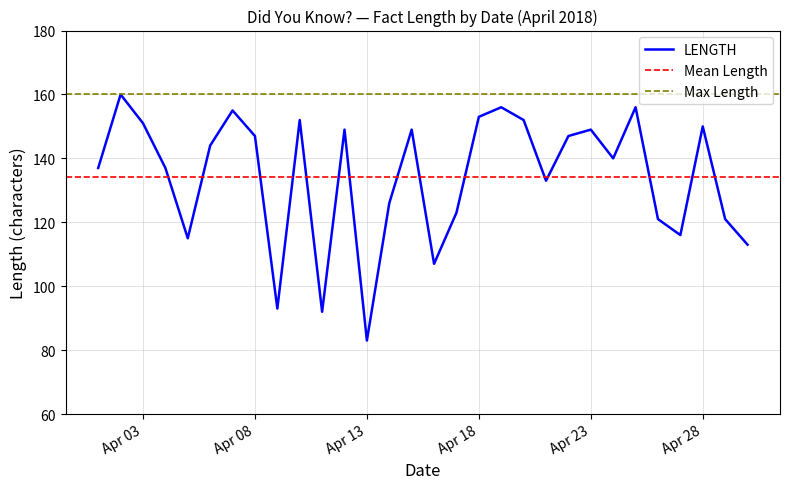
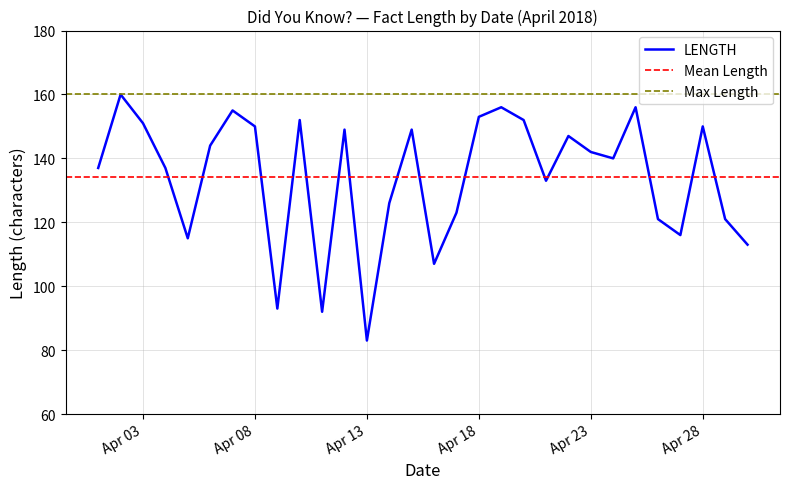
Apr 08: 147 -> 150
Apr 23: 149 -> 142
